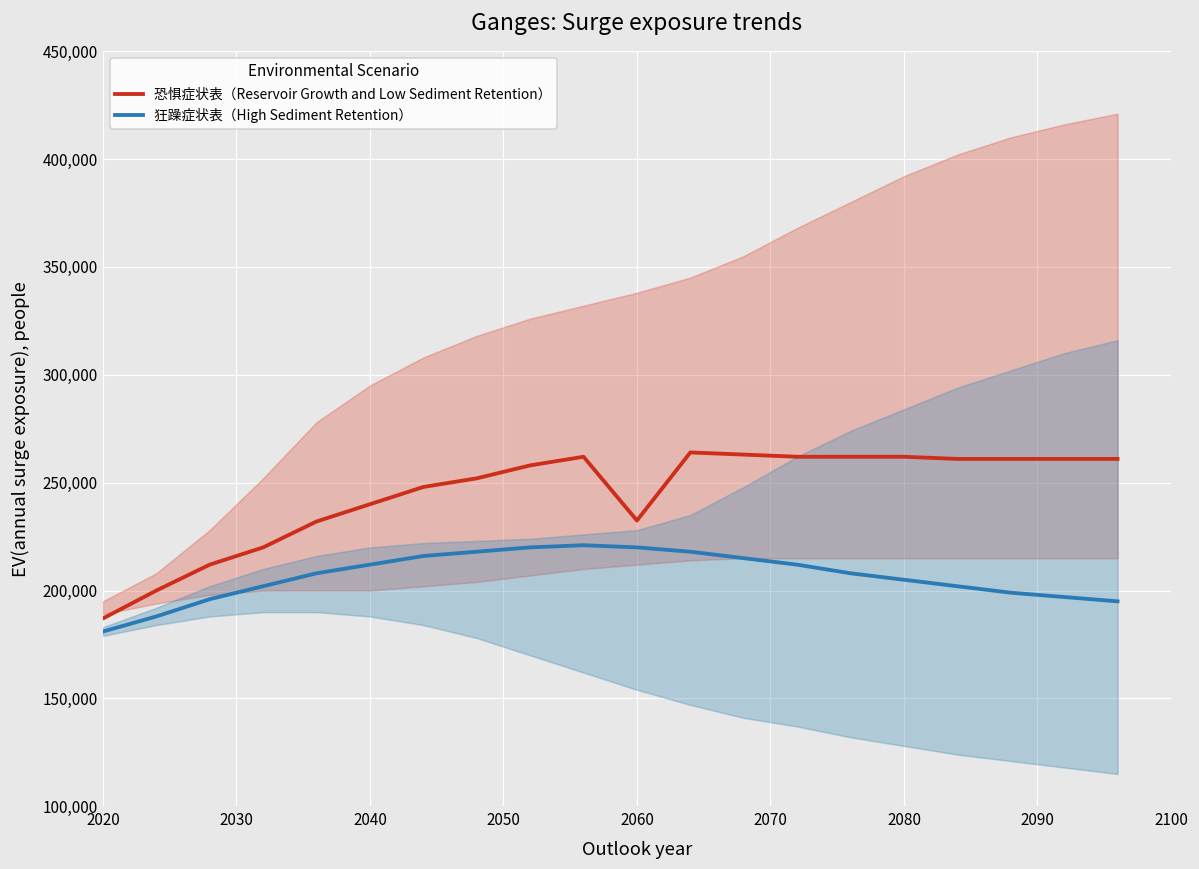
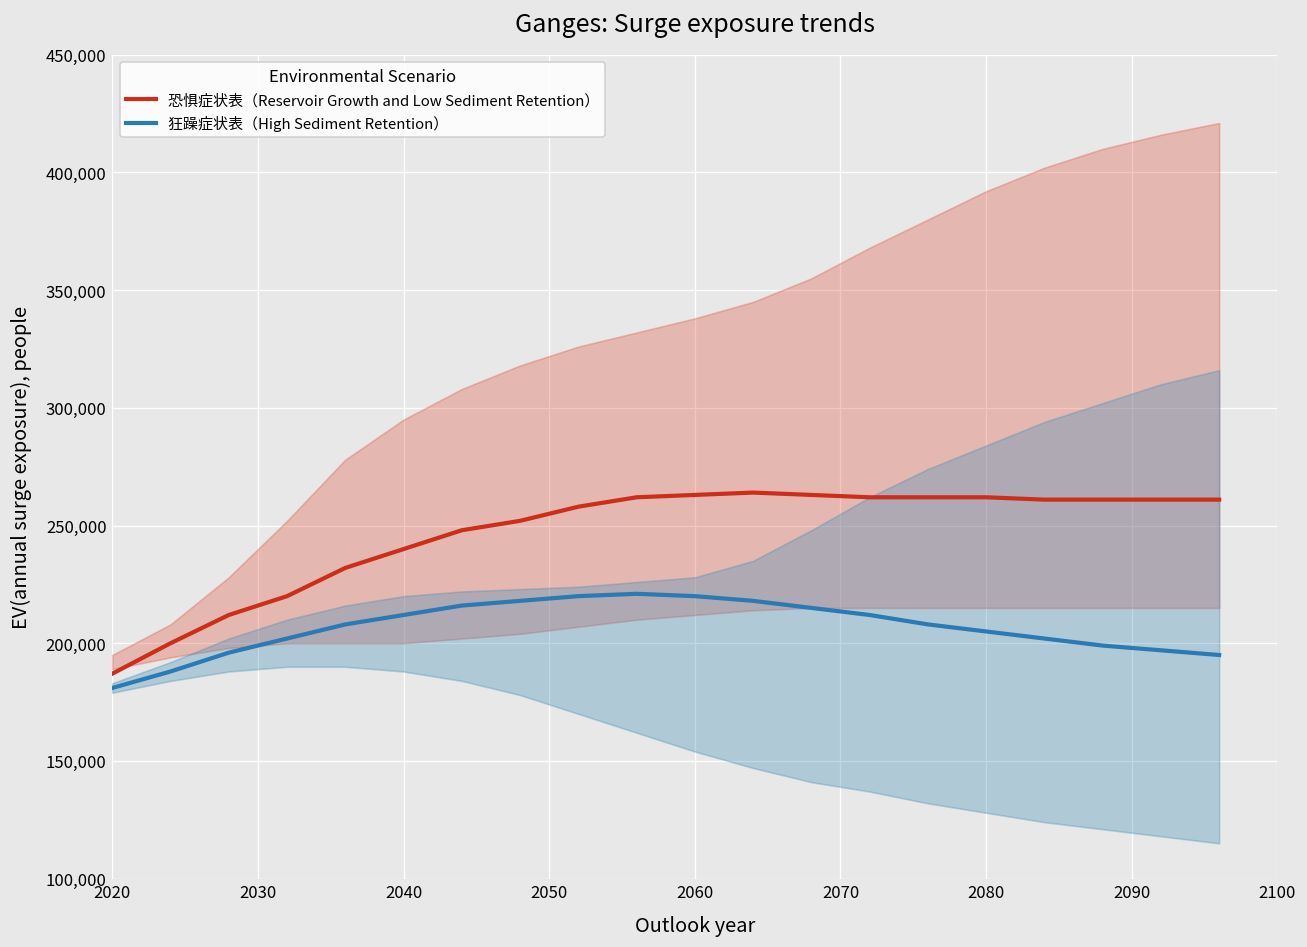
恐惧症状表（Reservoir Growth and Low Sediment Retention）, 2060: 232,000 -> 263,000
